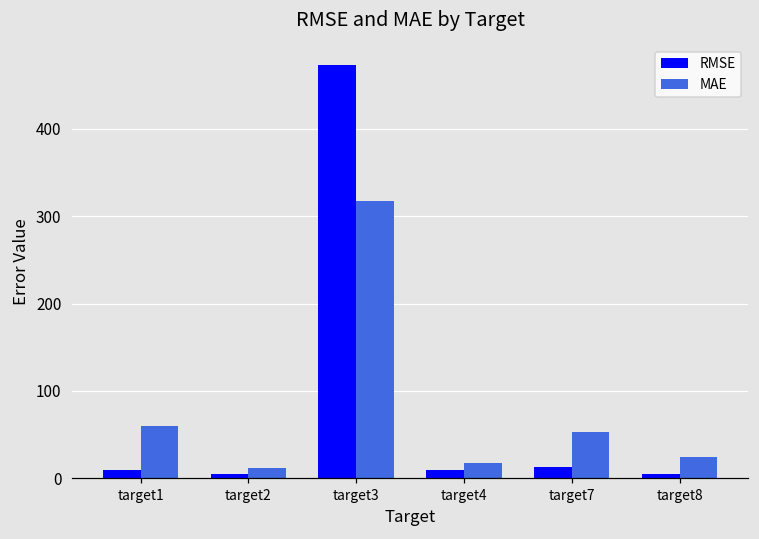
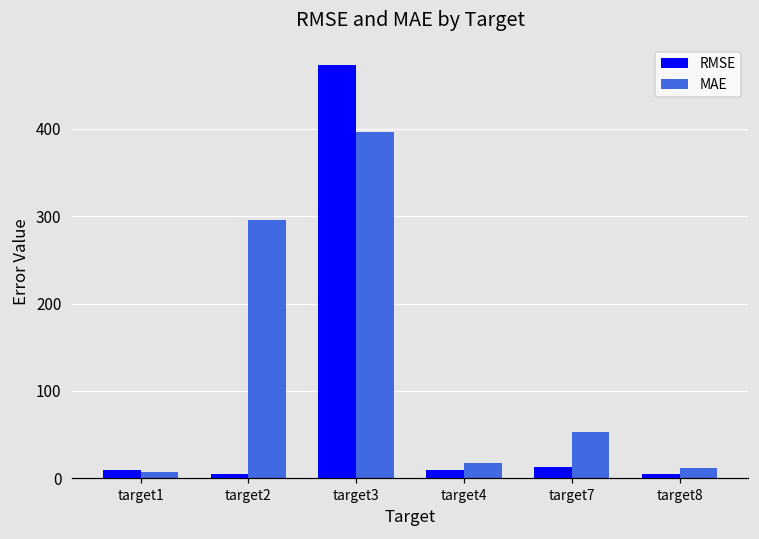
MAE, target1: 60 -> 10
MAE, target2: 10 -> 300
MAE, target3: 320 -> 400
MAE, target8: 20 -> 10
